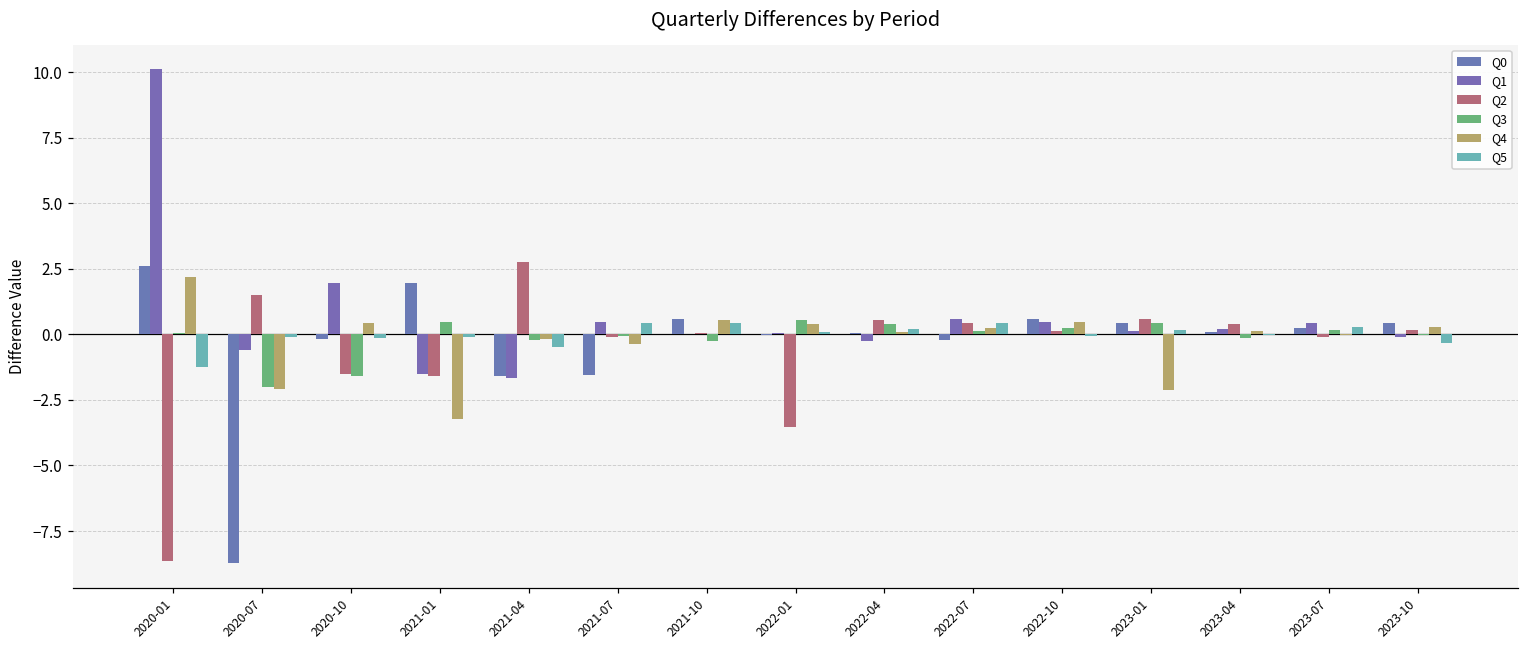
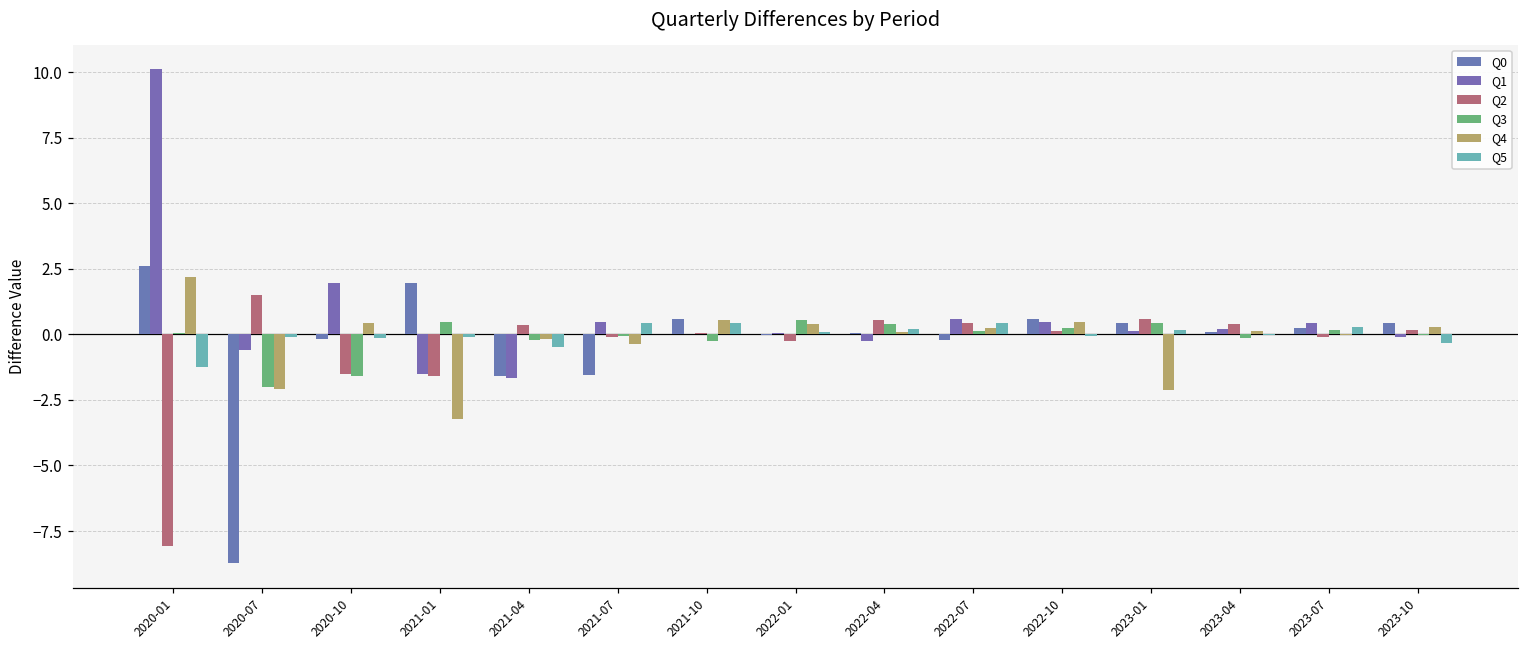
Q2, 2020-01: -8.6 -> -8.1
Q2, 2021-04: 2.8 -> 0.4
Q2, 2022-01: -3.5 -> -0.3
